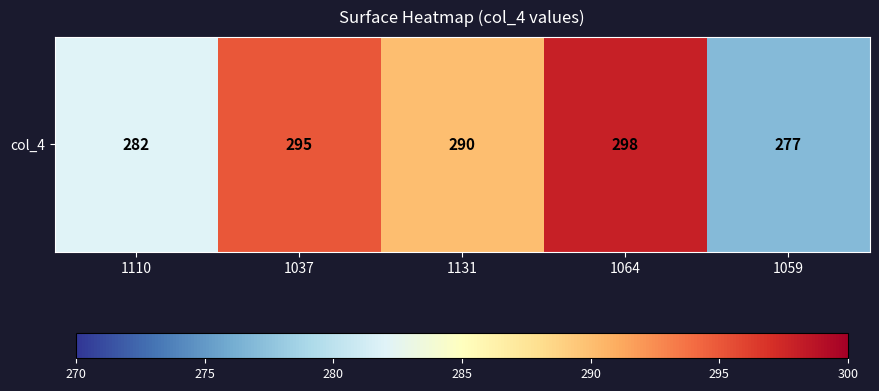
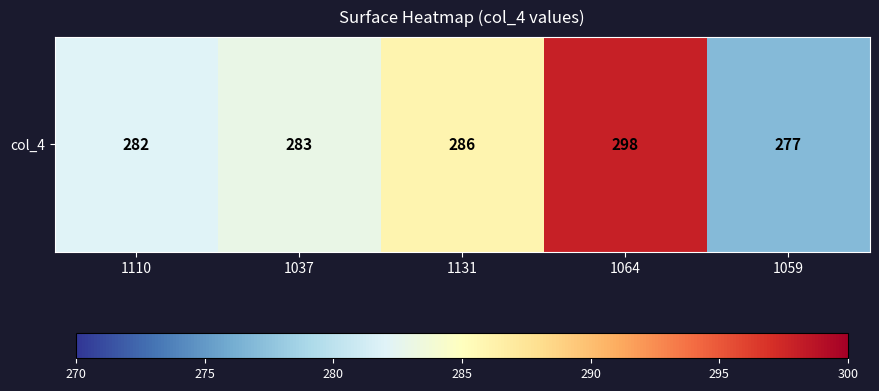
col_4, 1037: 295 -> 283
col_4, 1131: 290 -> 286
